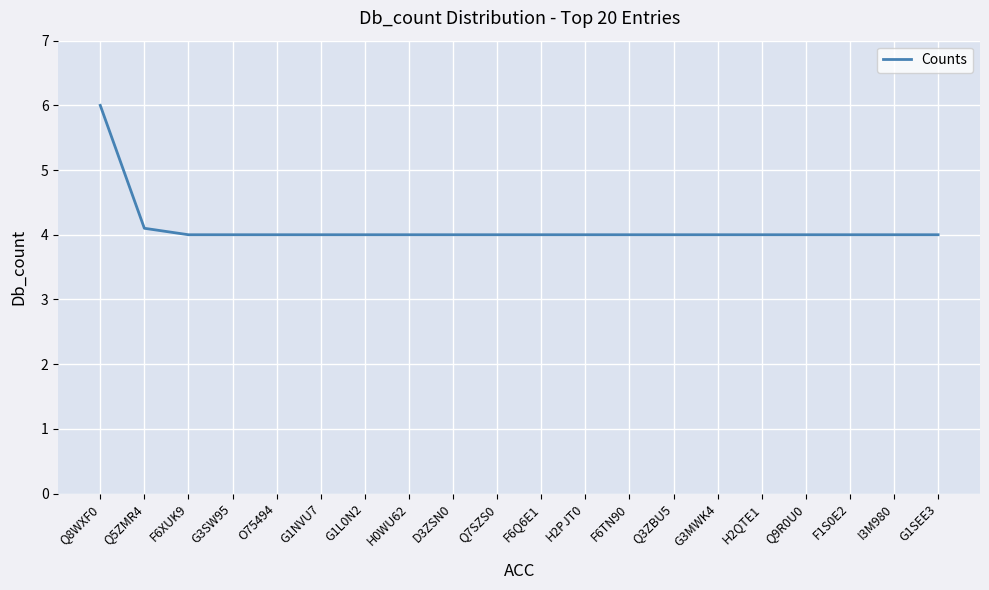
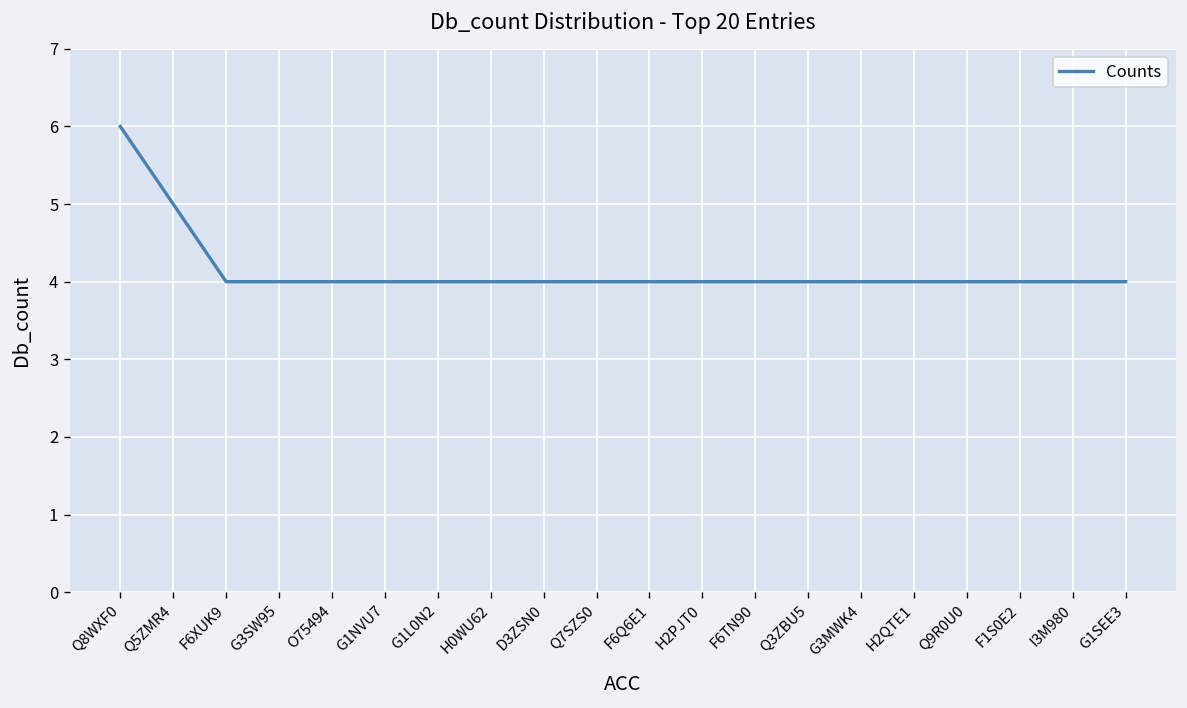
Q5ZMR4: 4.1 -> 5.0
